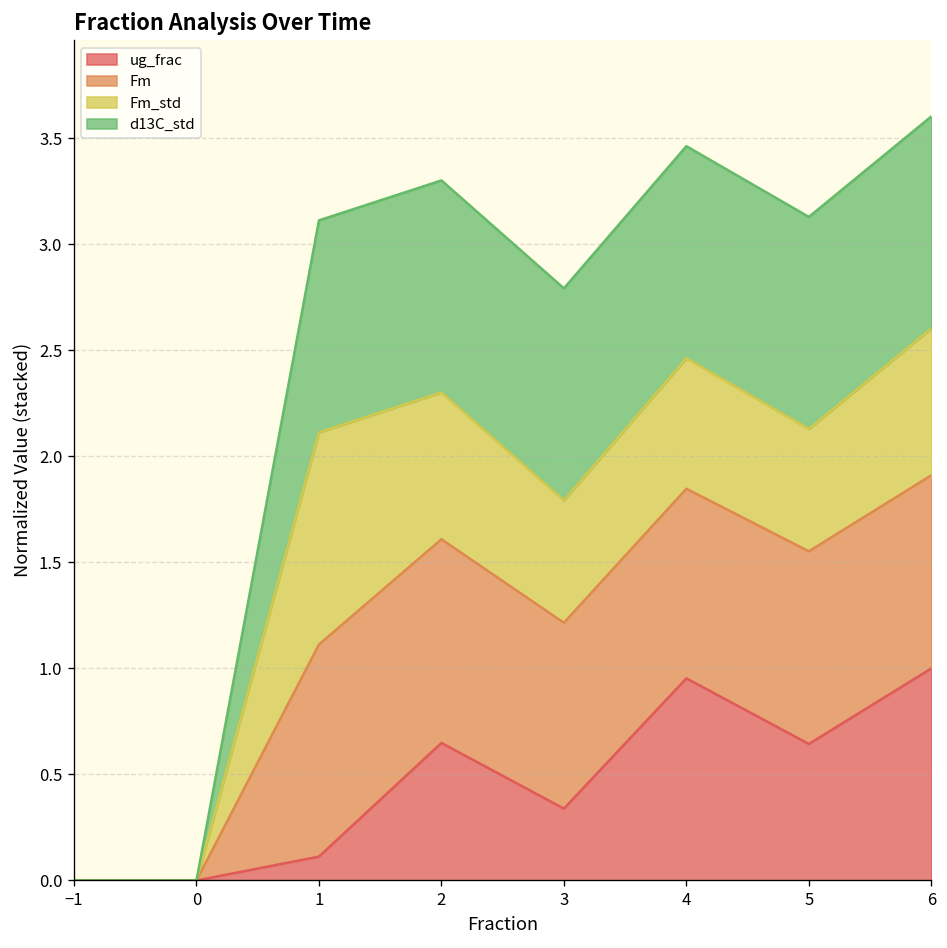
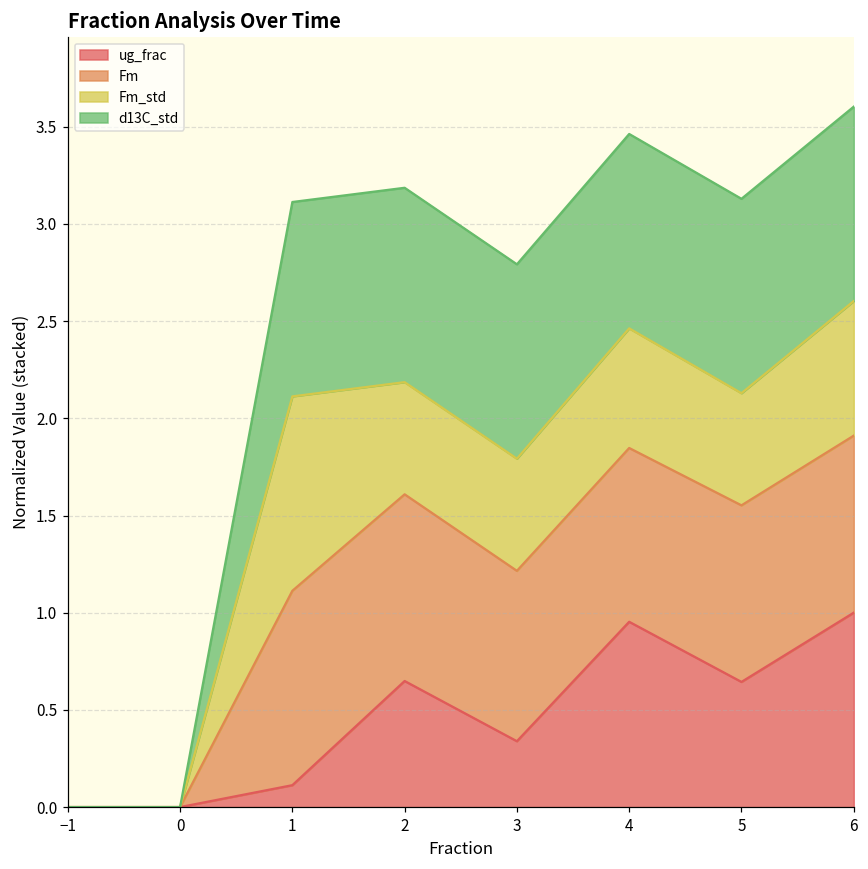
Fm_std, 2: 0.69 -> 0.58
